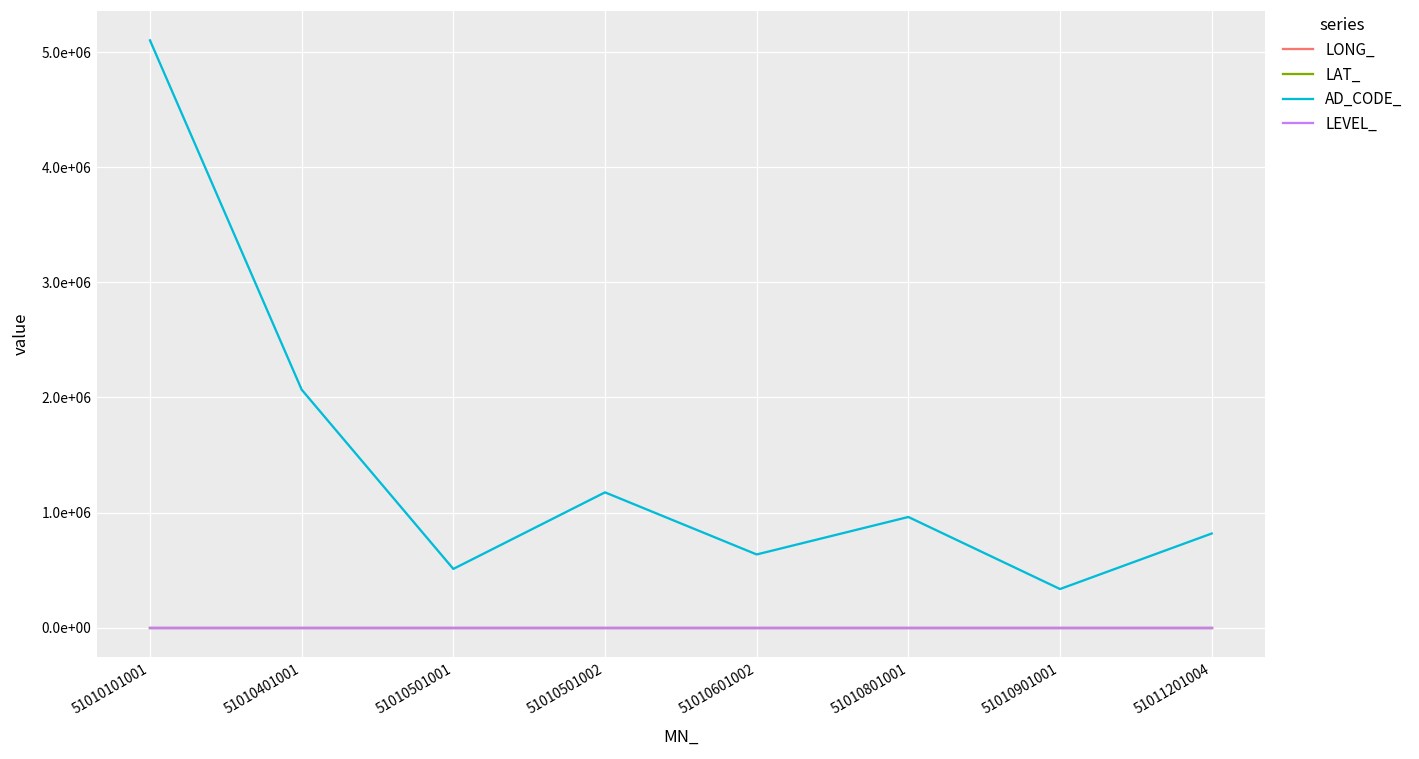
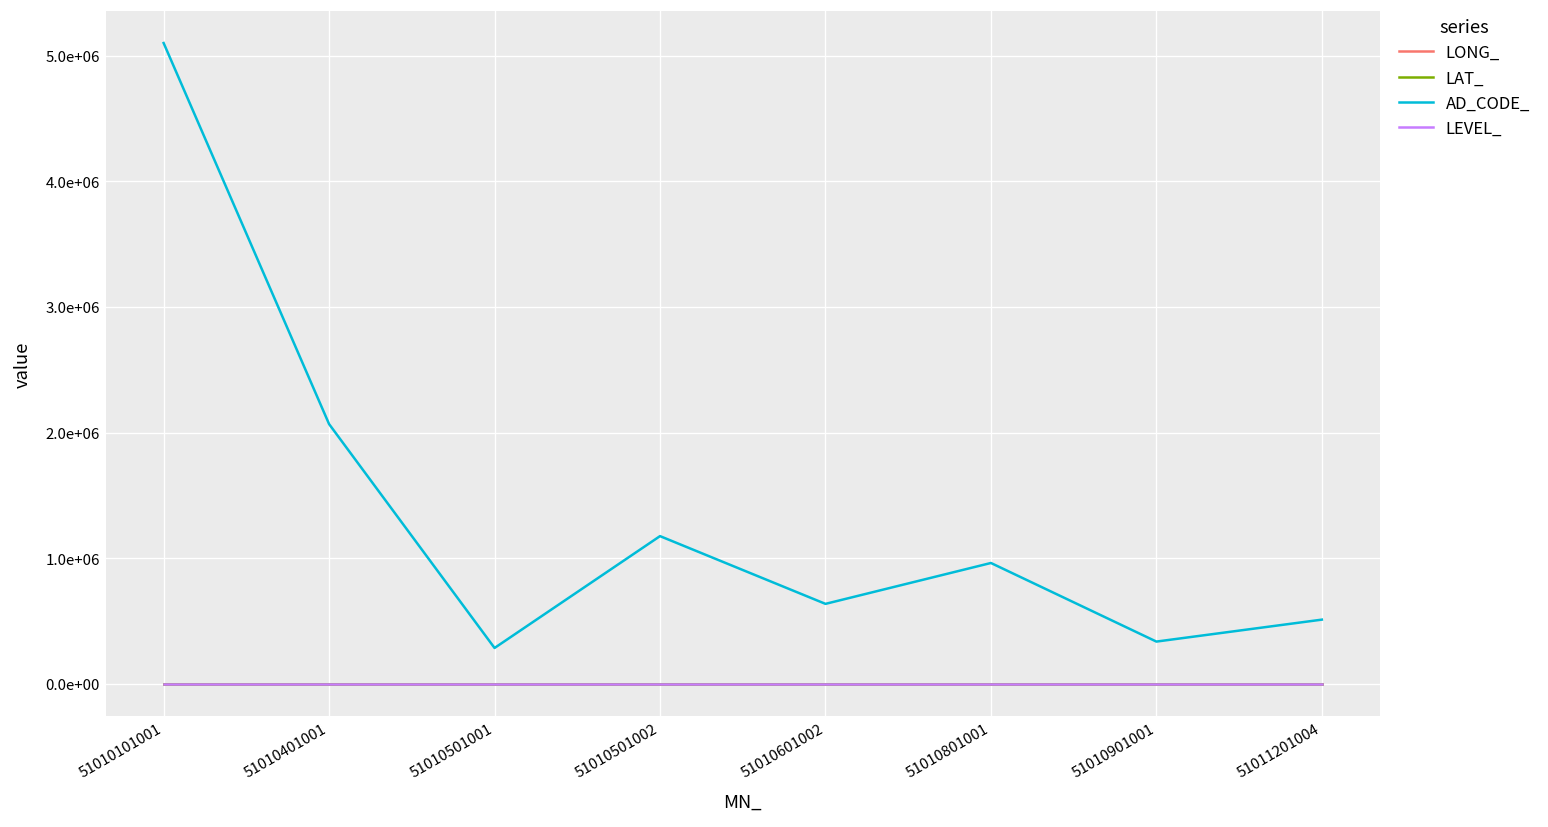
AD_CODE_, 51010501001: 510000 -> 280000
AD_CODE_, 51011201004: 820000 -> 510000
